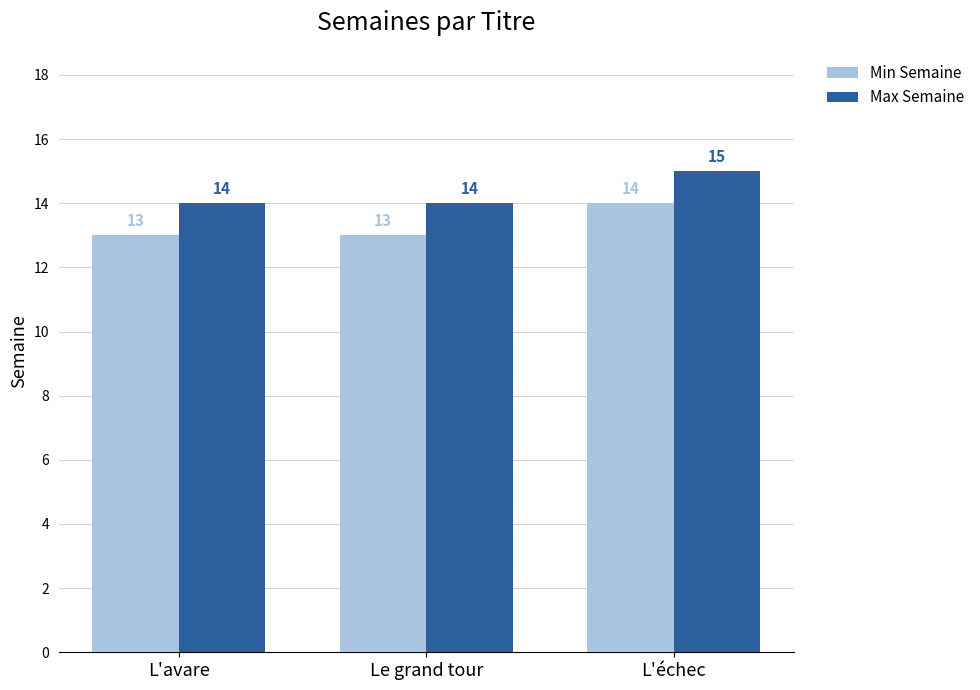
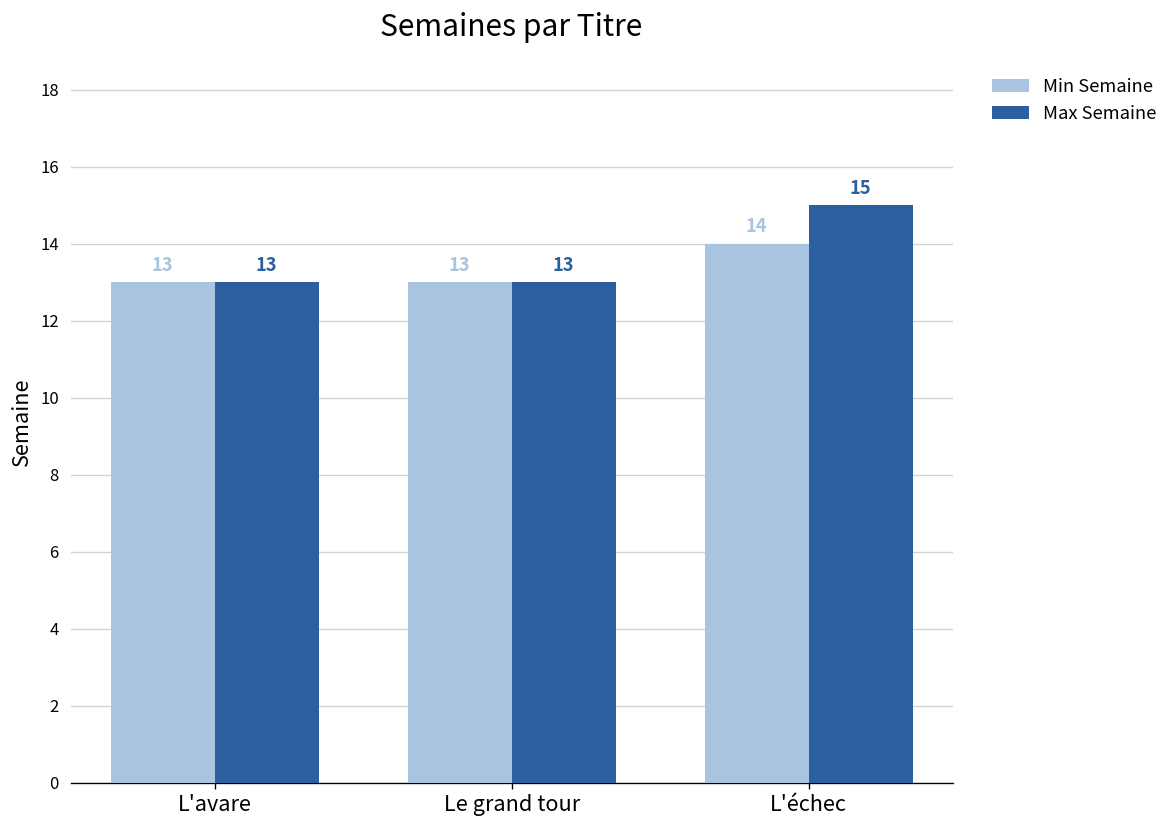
Max Semaine, L'avare: 14 -> 13
Max Semaine, Le grand tour: 14 -> 13
